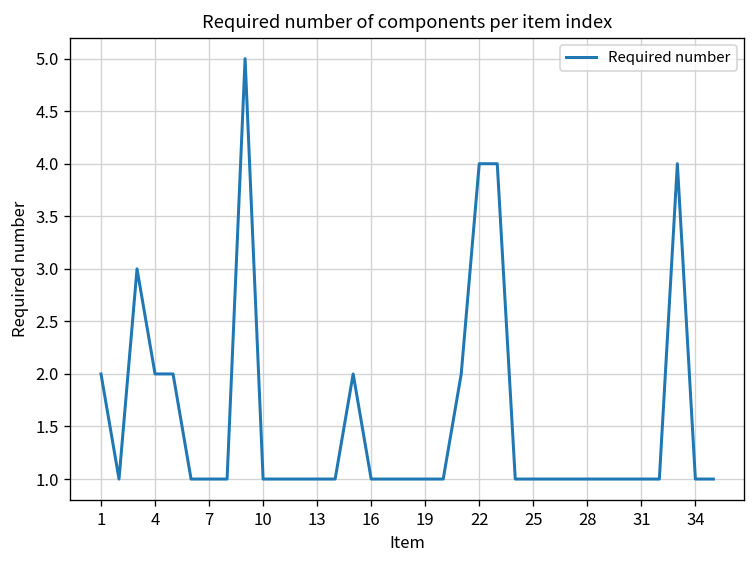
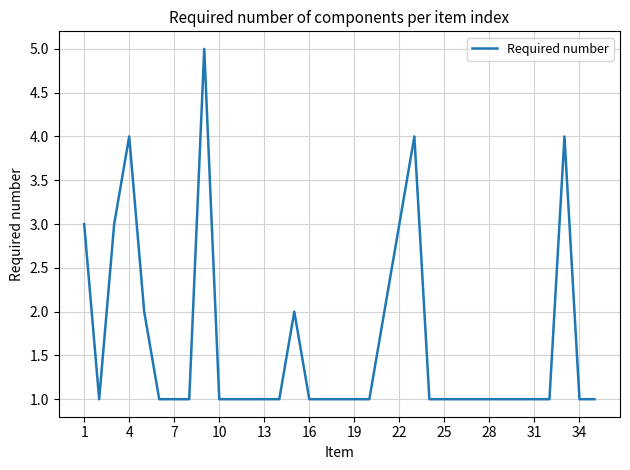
1: 2 -> 3
4: 2 -> 4
22: 4 -> 3
